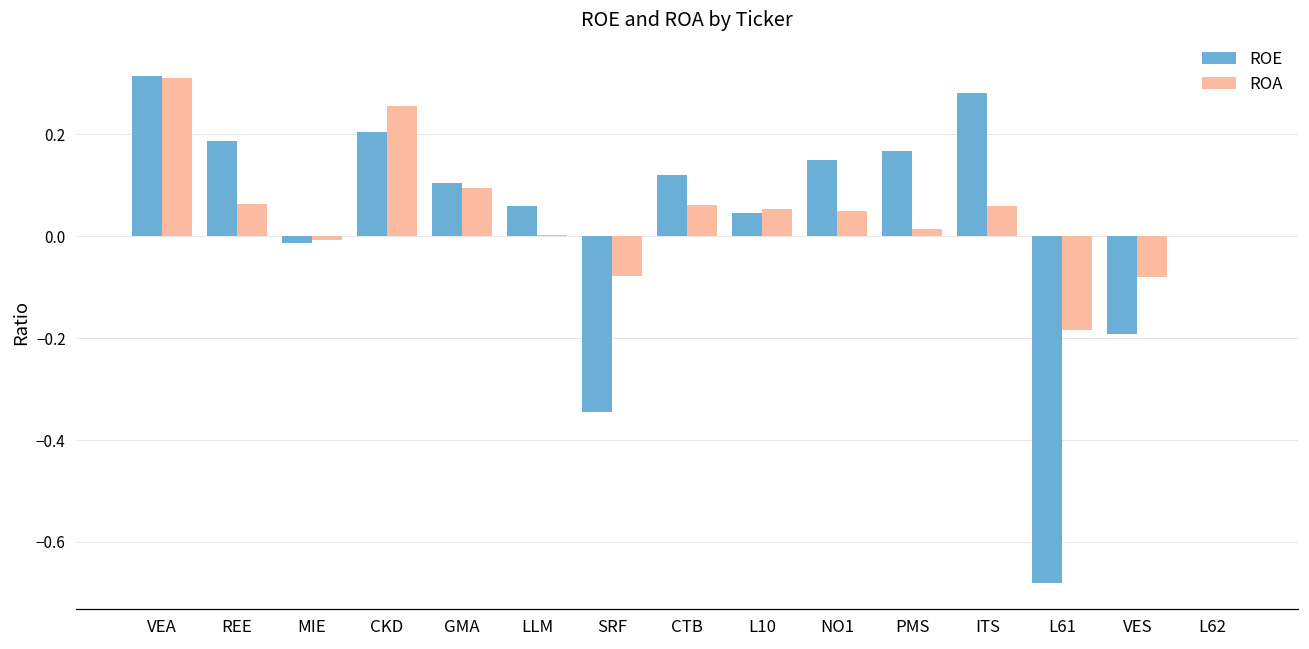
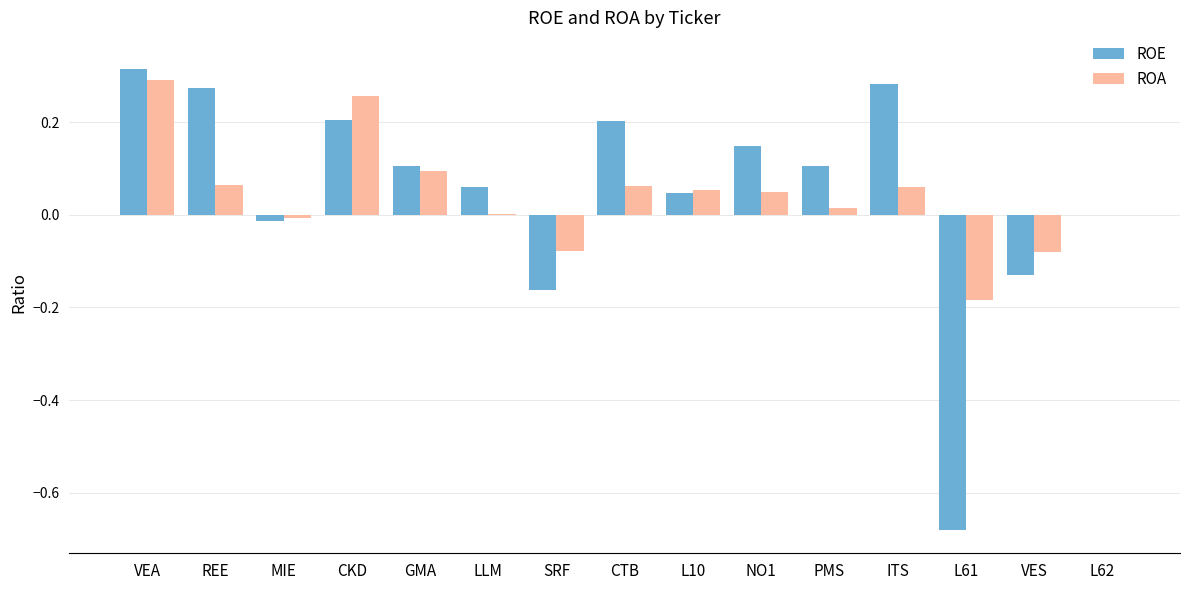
ROA, VEA: 0.31 -> 0.29
ROE, REE: 0.19 -> 0.27
ROE, SRF: -0.35 -> -0.16
ROE, CTB: 0.12 -> 0.20
ROE, PMS: 0.17 -> 0.11
ROE, VES: -0.19 -> -0.13
